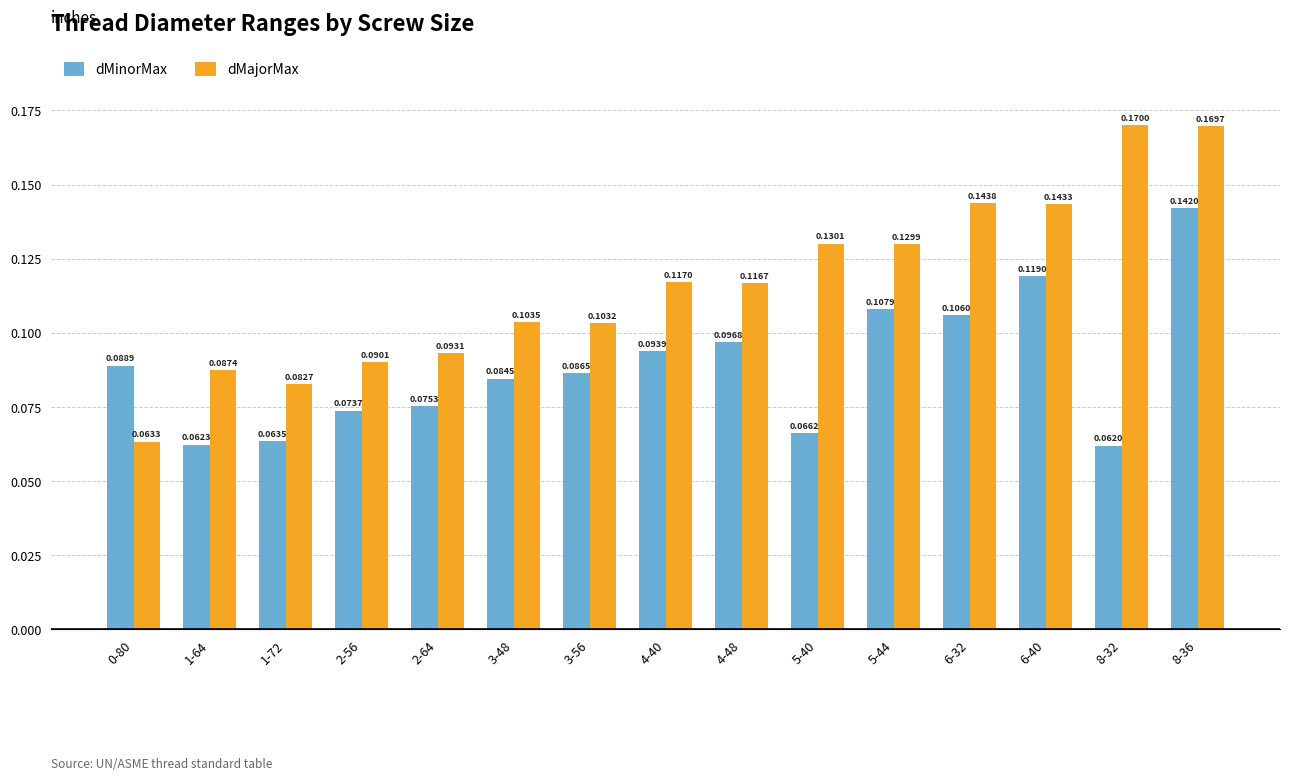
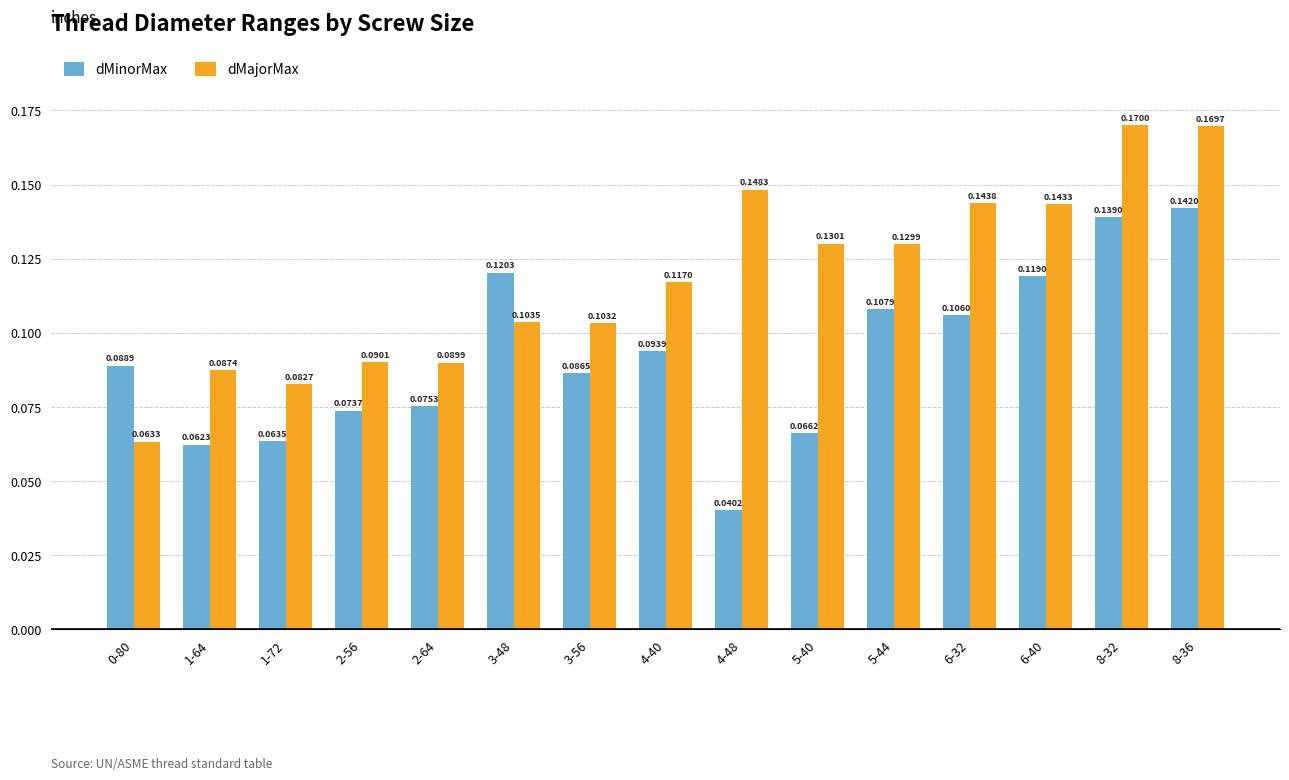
dMajorMax, 2-64: 0.0931 -> 0.0899
dMinorMax, 3-48: 0.0845 -> 0.1203
dMinorMax, 4-48: 0.0968 -> 0.0402
dMajorMax, 4-48: 0.1167 -> 0.1483
dMinorMax, 8-32: 0.0620 -> 0.1390
